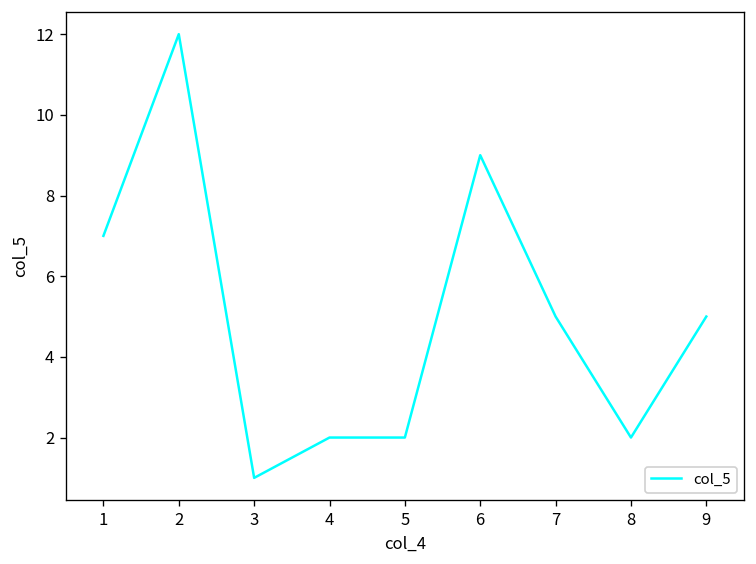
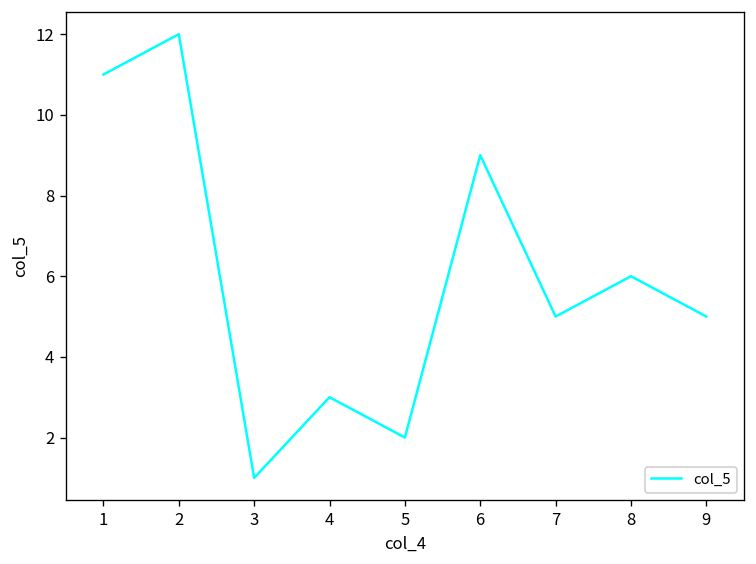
1: 7 -> 11
4: 2 -> 3
8: 2 -> 6
